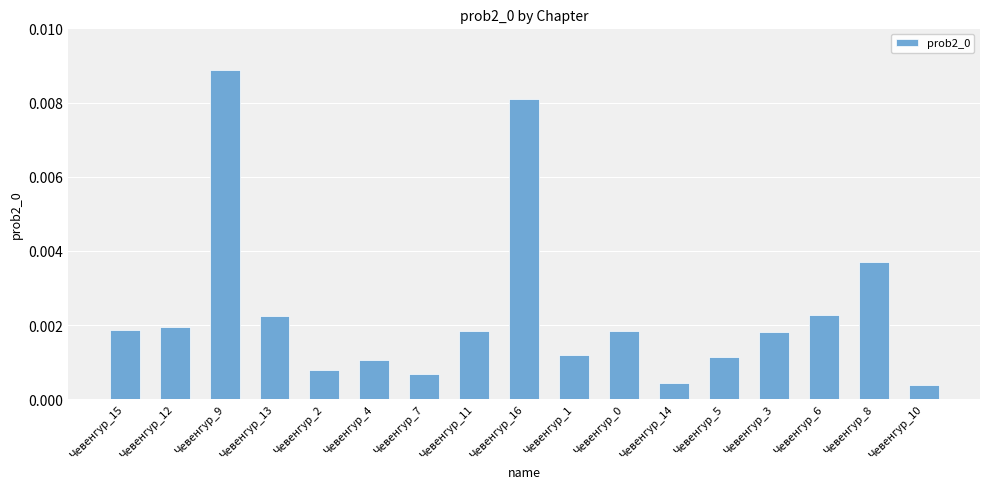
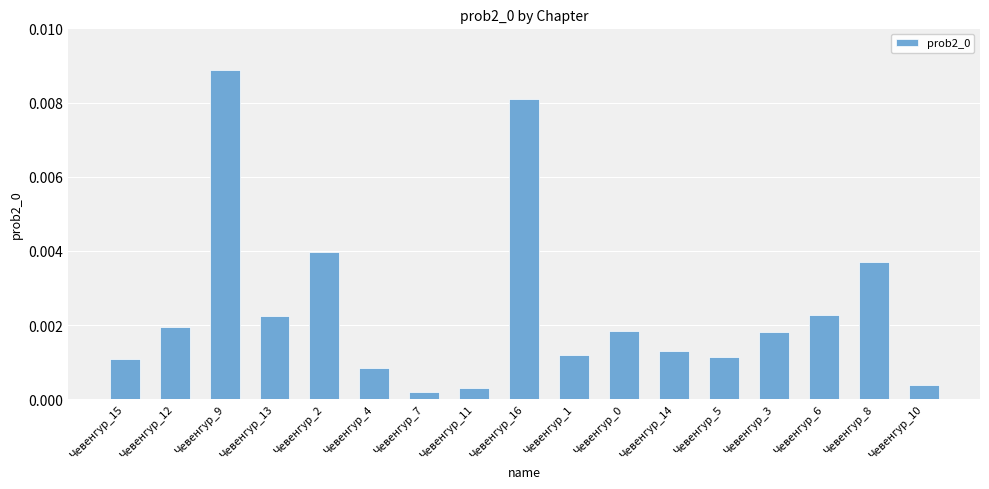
Чевенгур_15: 0.0019 -> 0.0011
Чевенгур_2: 0.0008 -> 0.0040
Чевенгур_4: 0.0011 -> 0.0008
Чевенгур_7: 0.0007 -> 0.0002
Чевенгур_11: 0.0018 -> 0.0003
Чевенгур_14: 0.0004 -> 0.0013
